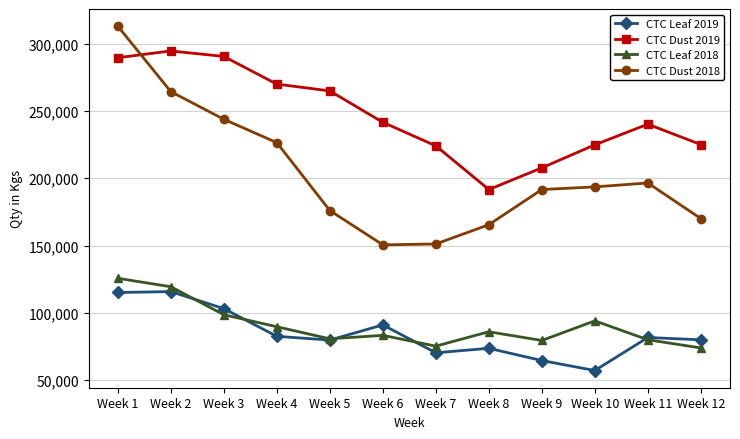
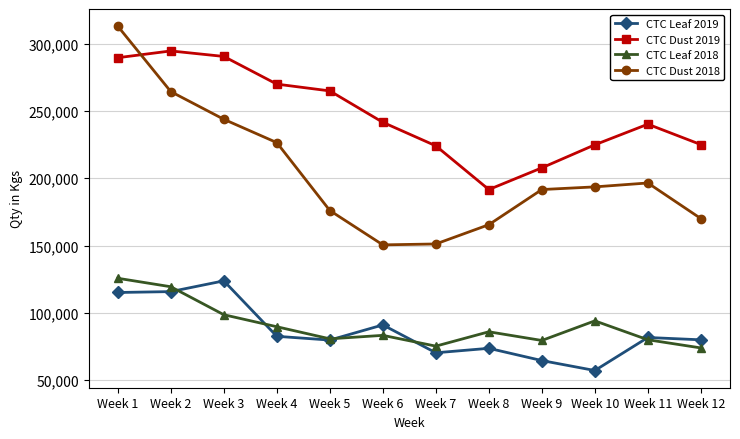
CTC Leaf 2019, Week 3: 103,000 -> 124,000
